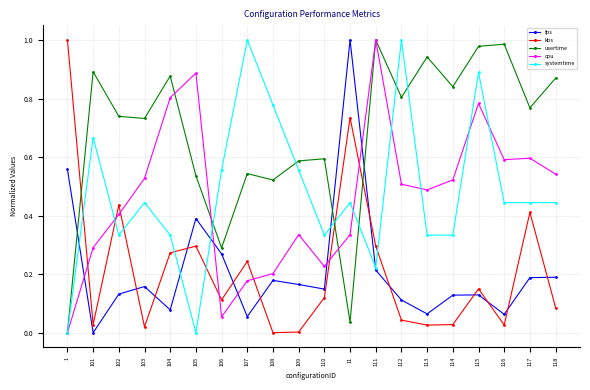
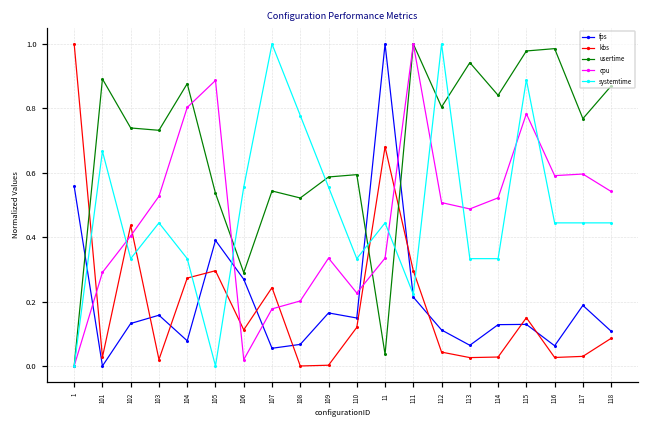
cpu, 106: 0.05 -> 0.02
fps, 108: 0.18 -> 0.07
kbs, 11: 0.73 -> 0.68
kbs, 117: 0.41 -> 0.03
fps, 118: 0.19 -> 0.11
